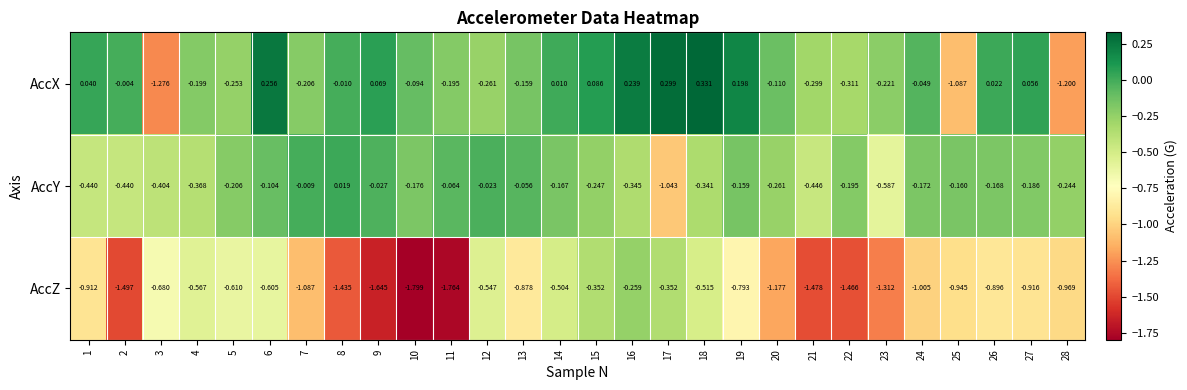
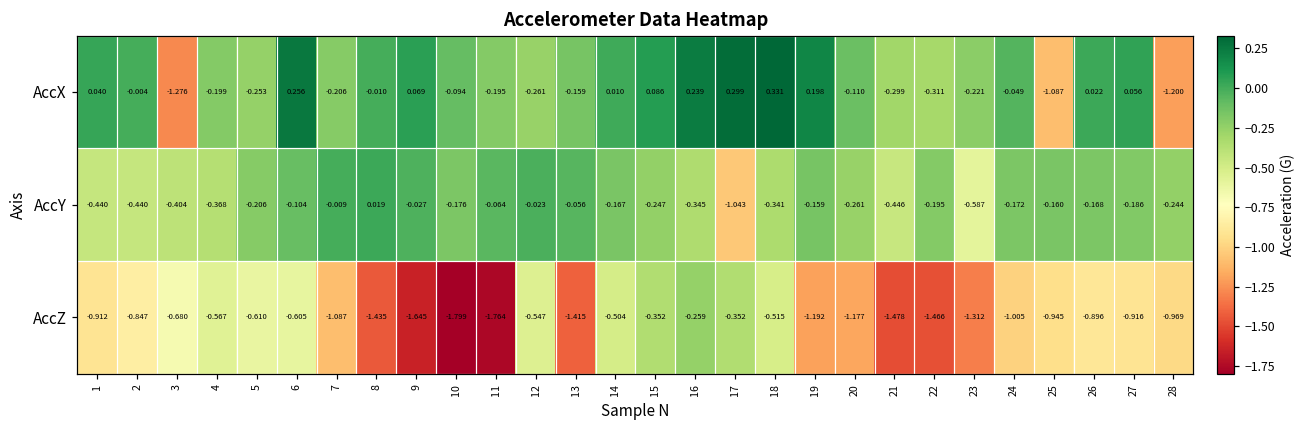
AccZ, 2: -1.497 -> -0.847
AccZ, 13: -0.878 -> -1.415
AccZ, 19: -0.793 -> -1.192
